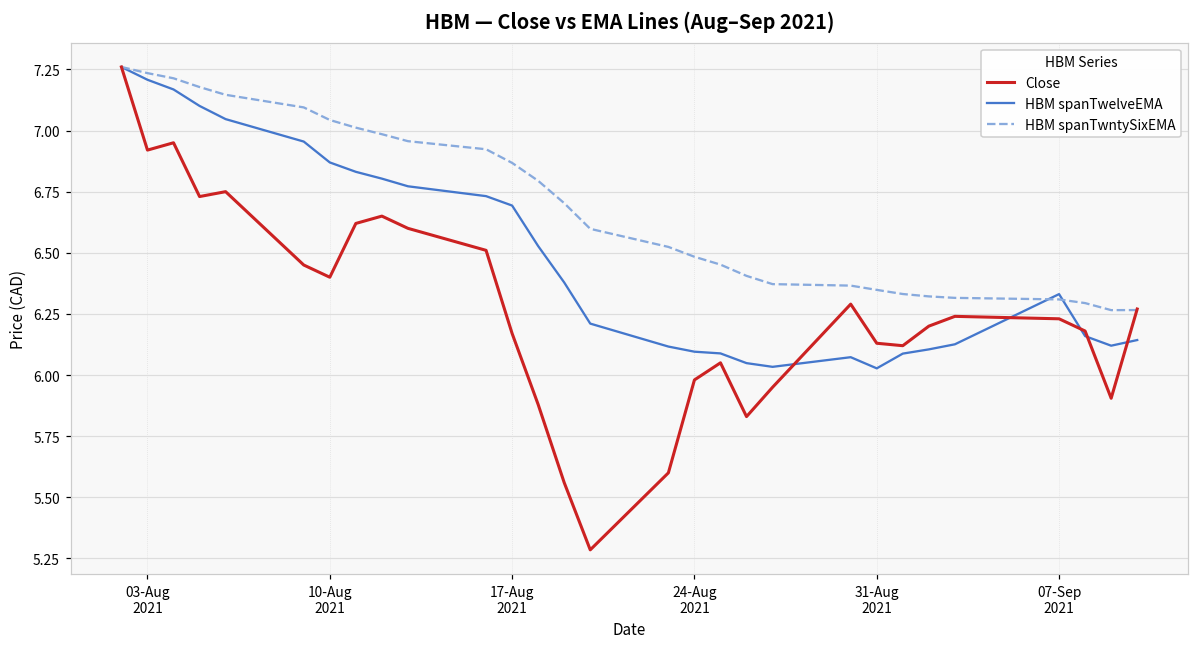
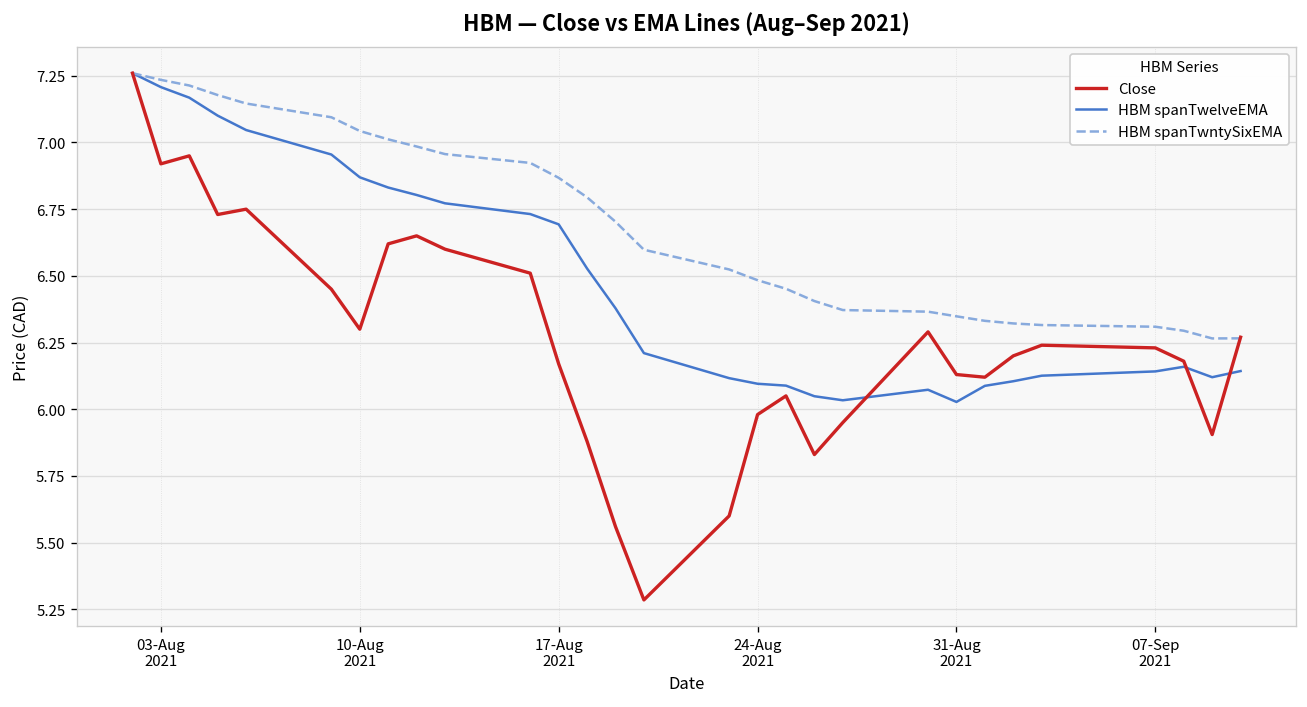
Close, 10-Aug 2021: 6.4 -> 6.3
HBM spanTwelveEMA, 07-Sep 2021: 6.33 -> 6.14
